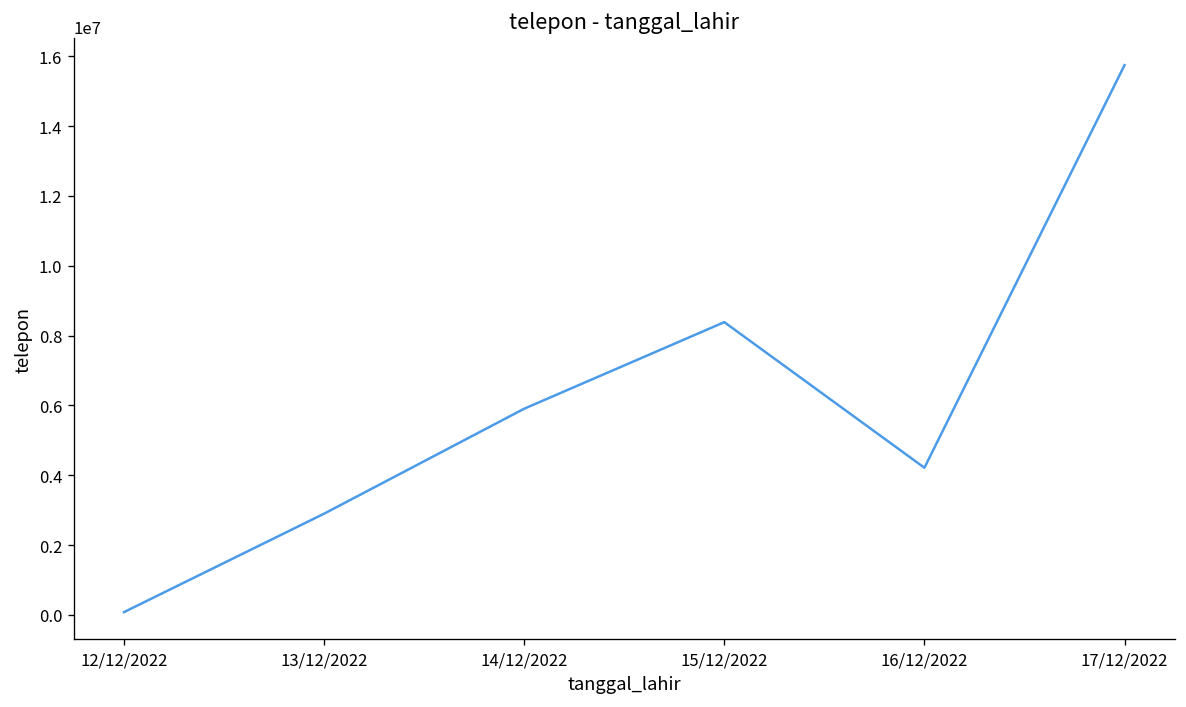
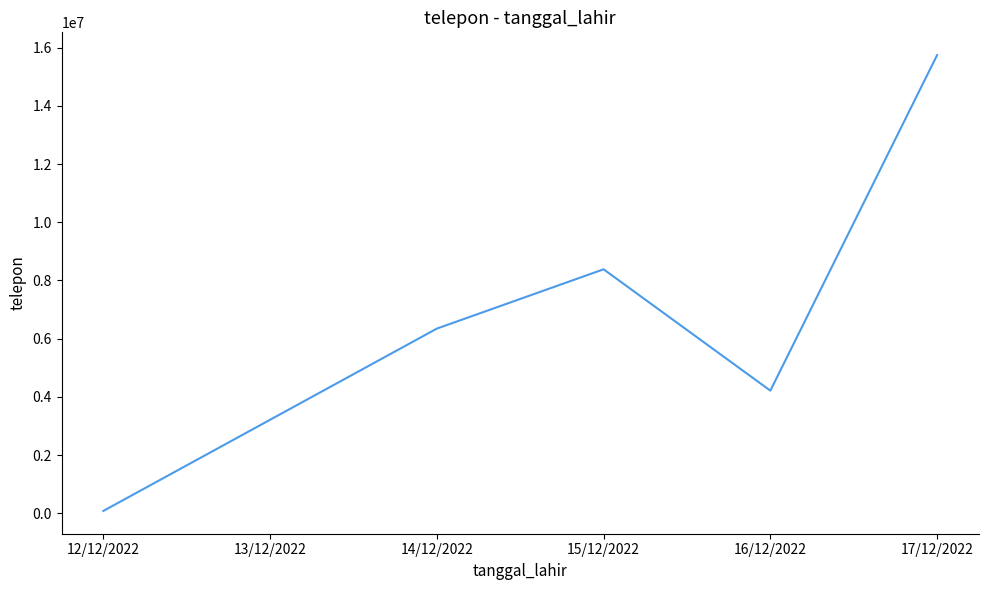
13/12/2022: 2900000 -> 3200000
14/12/2022: 5900000 -> 6300000
